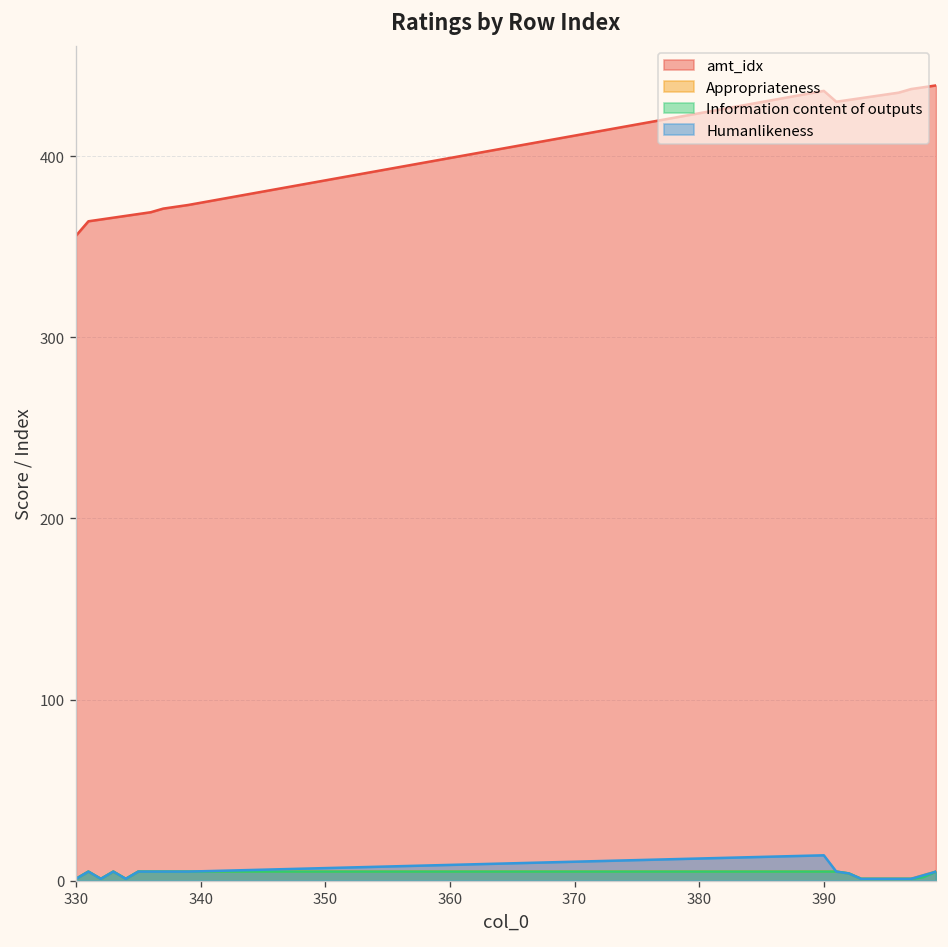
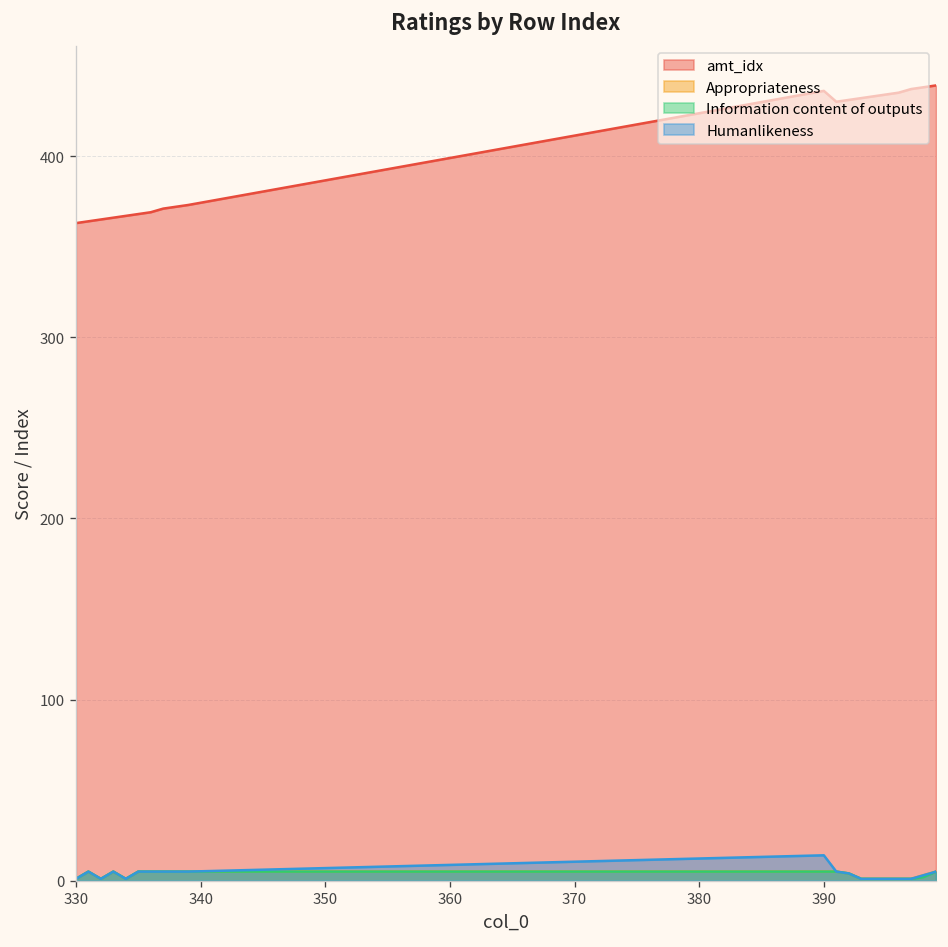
amt_idx, 330: 356 -> 363
